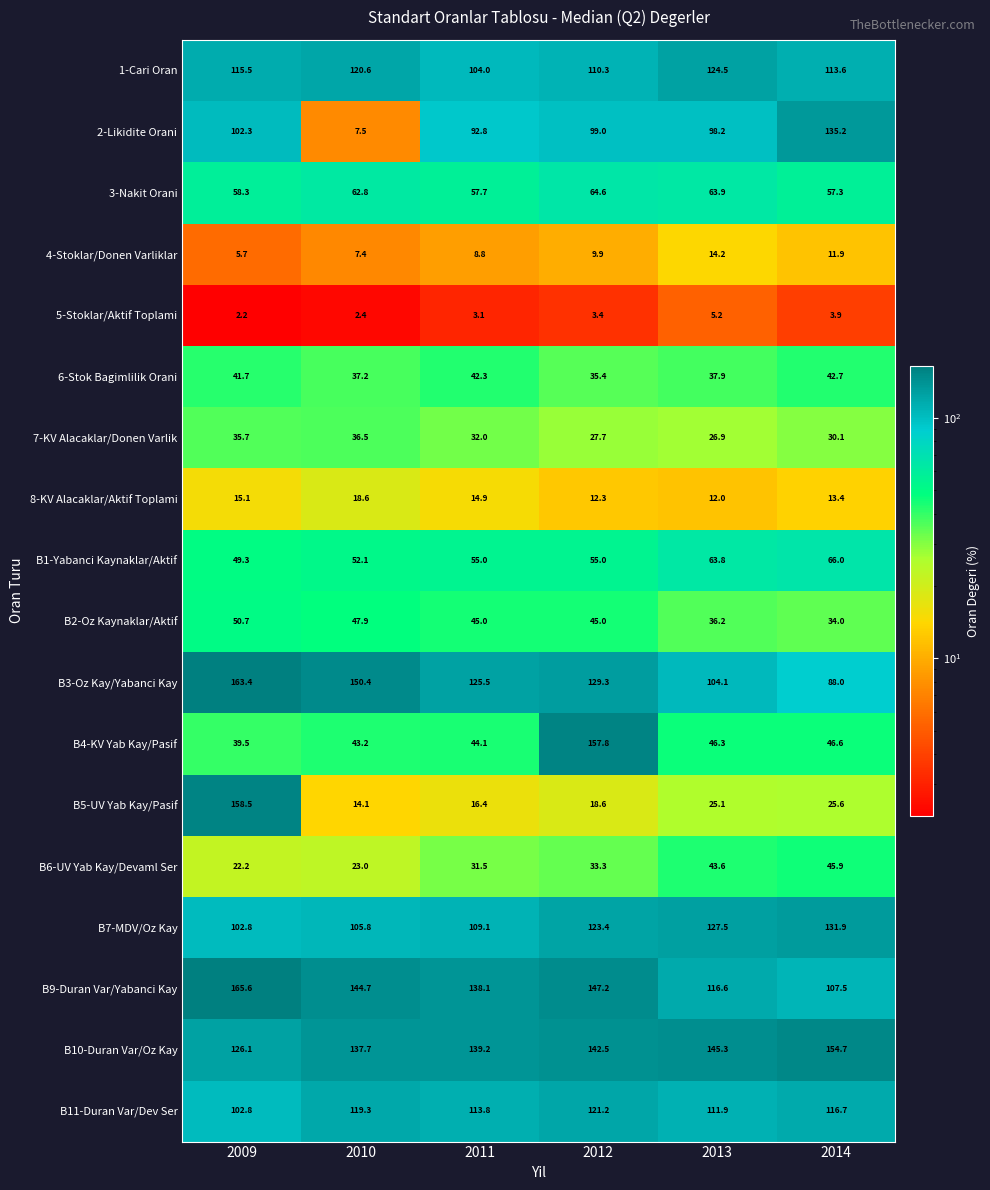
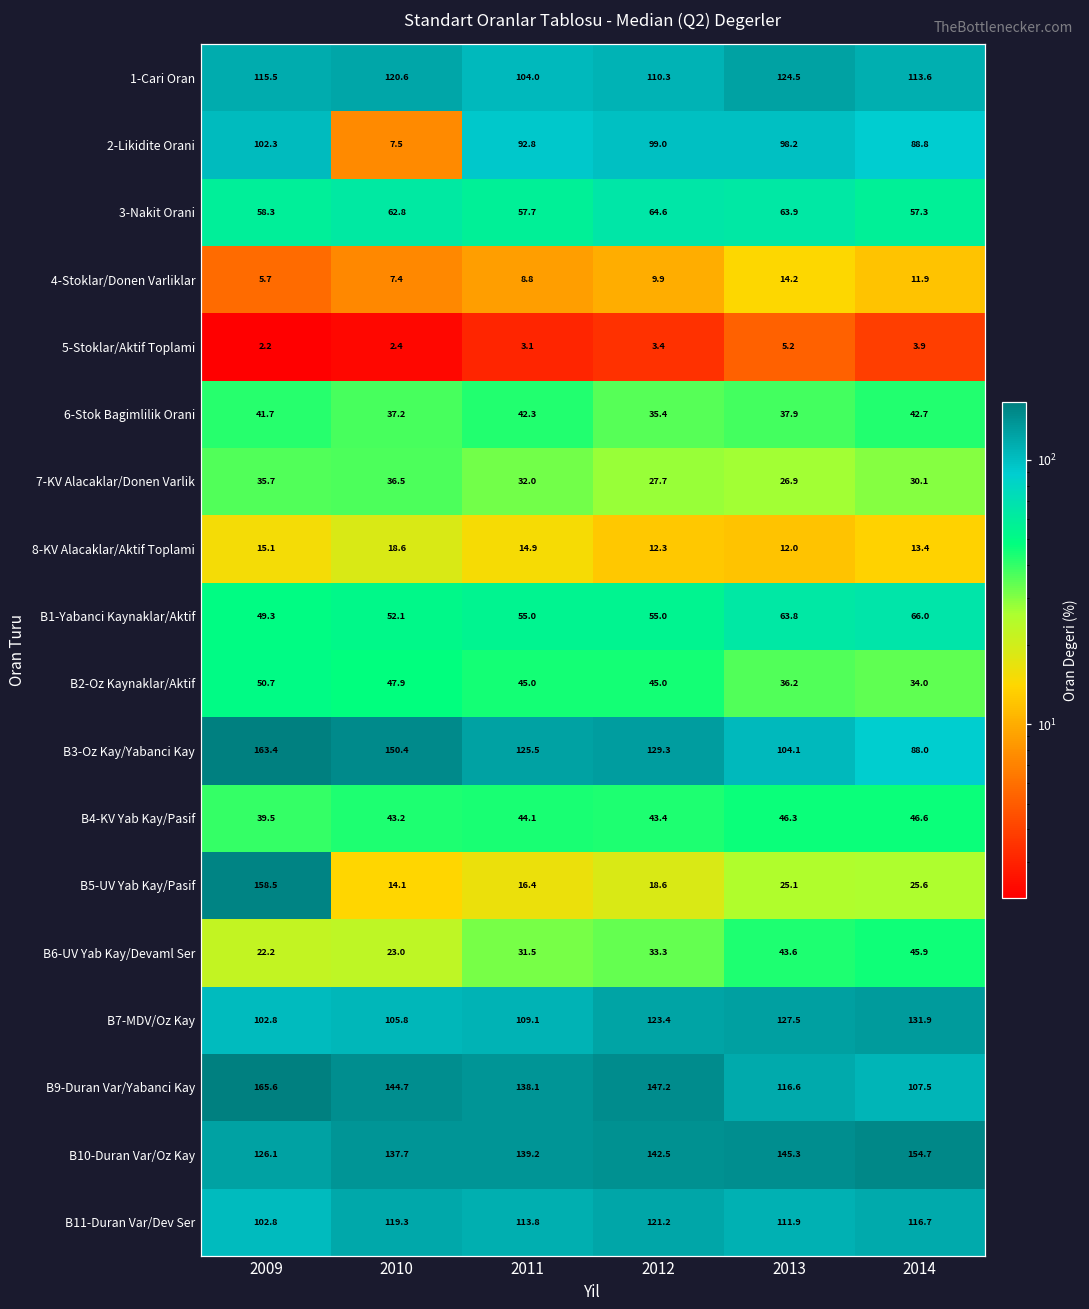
2-Likidite Orani, 2014: 135.2 -> 88.8
B4-KV Yab Kay/Pasif, 2012: 157.8 -> 43.4
